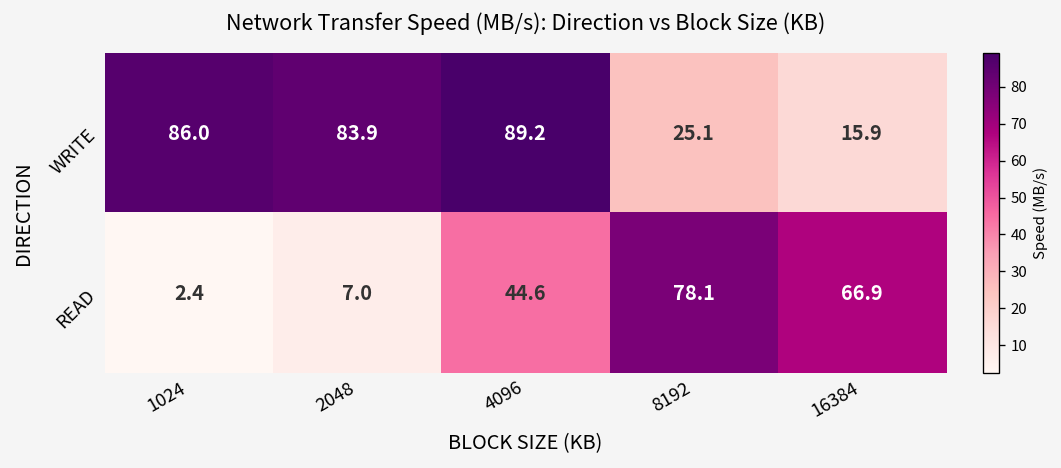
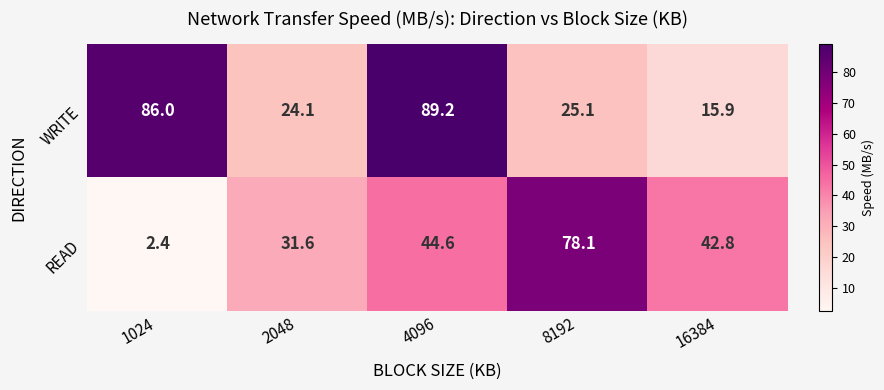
WRITE, 2048: 83.9 -> 24.1
READ, 2048: 7.0 -> 31.6
READ, 16384: 66.9 -> 42.8
